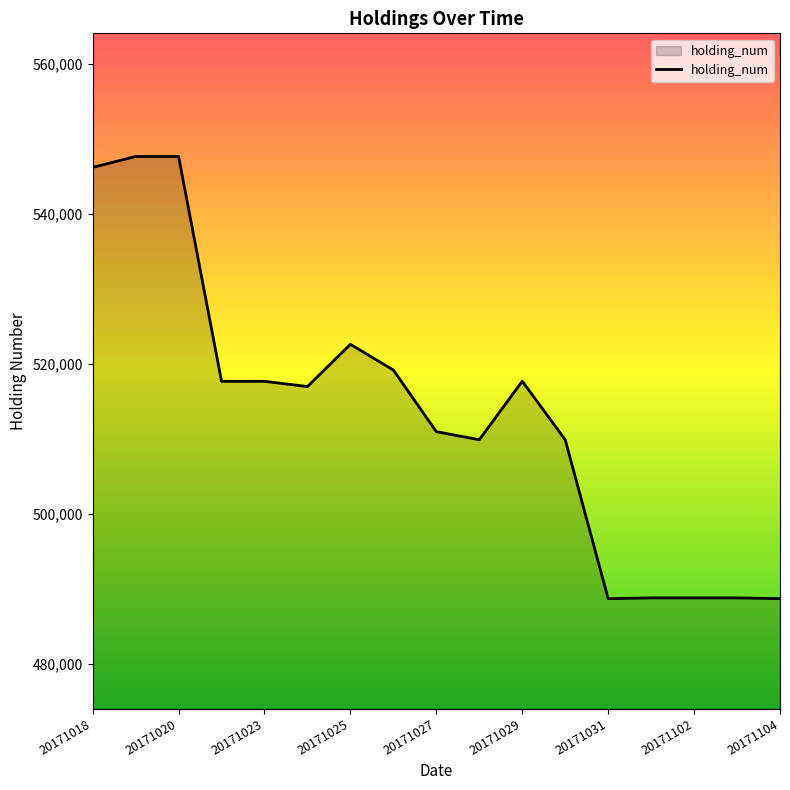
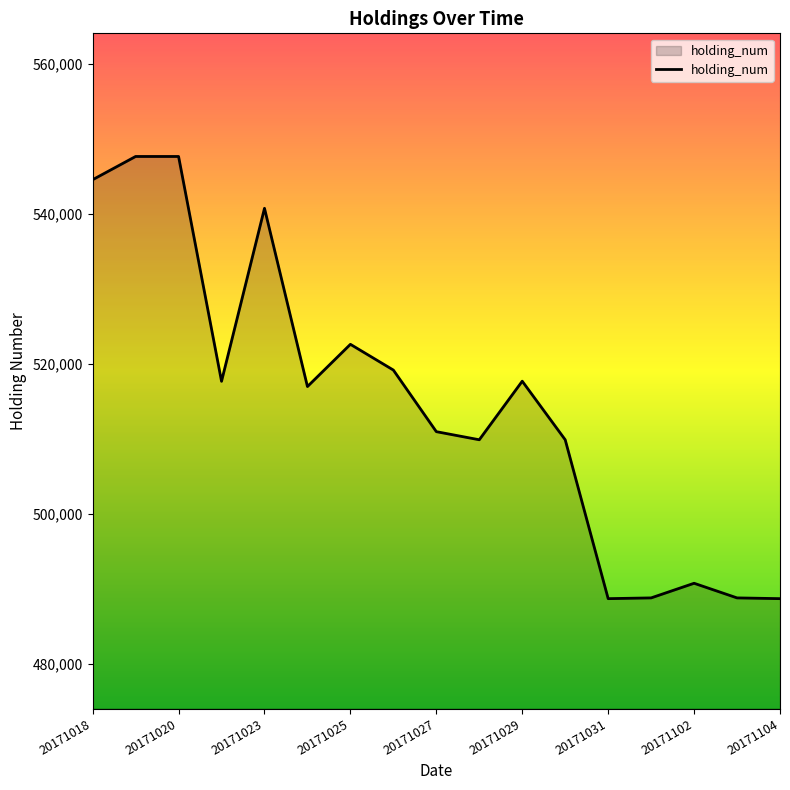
20171018: 546,000 -> 545,000
20171023: 518,000 -> 541,000
20171102: 489,000 -> 491,000
